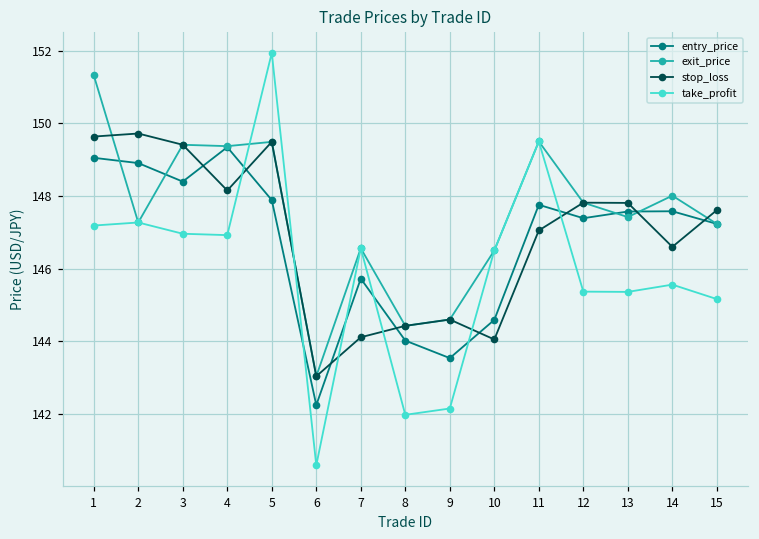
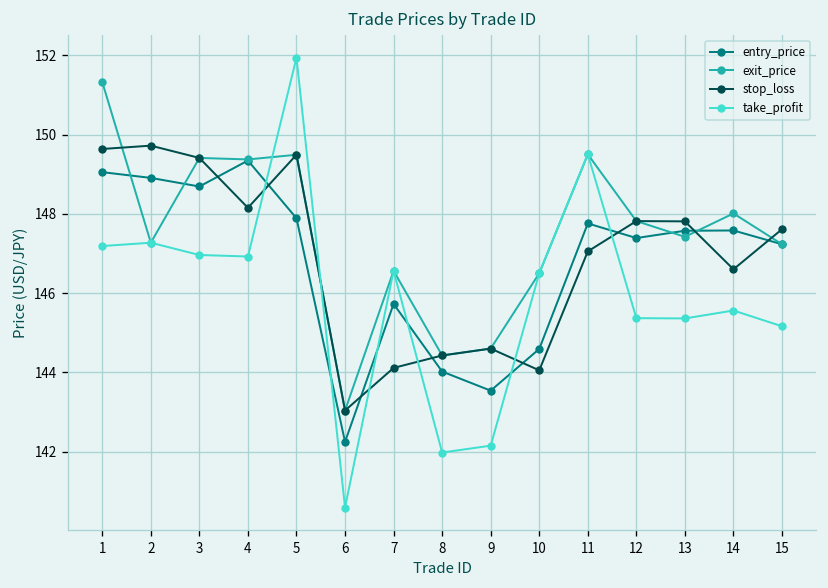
entry_price, 3: 148.4 -> 148.7
